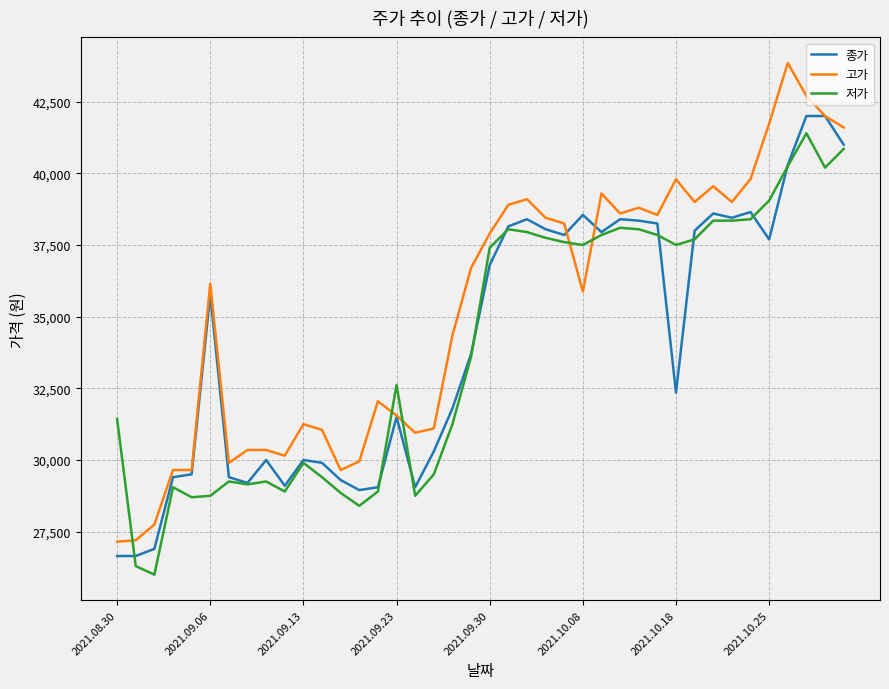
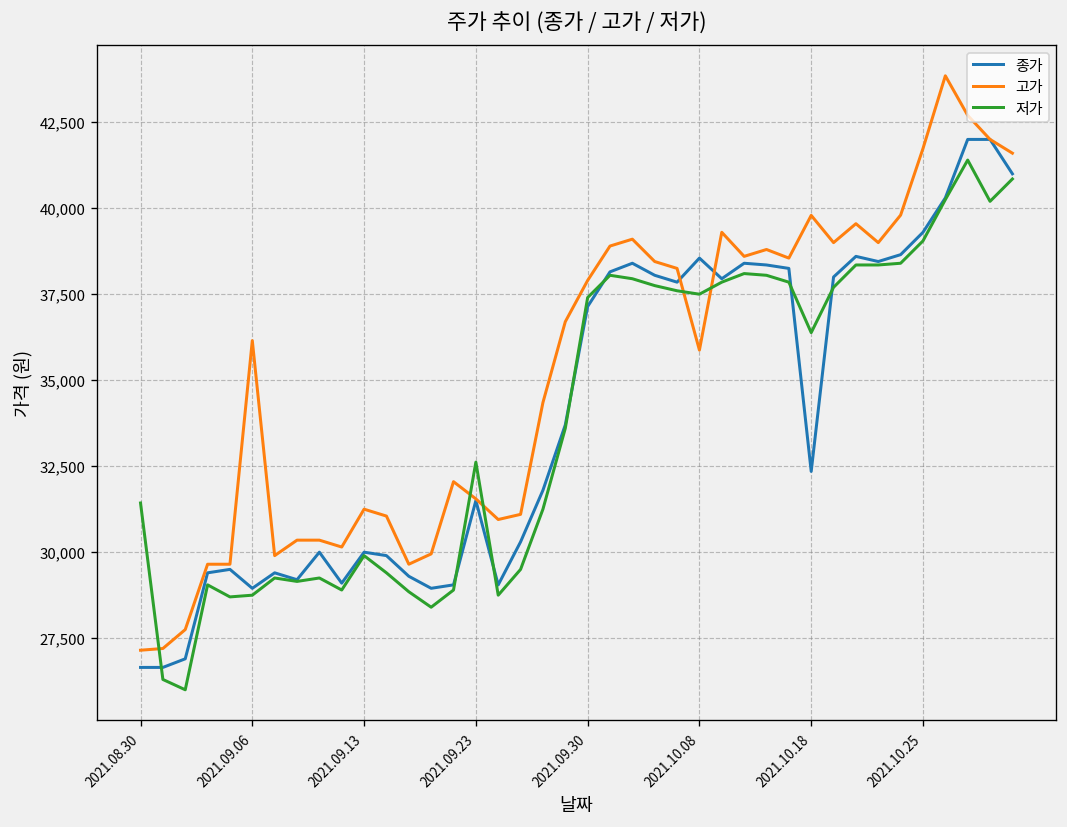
종가, 2021.09.06: 35,800 -> 29,000
종가, 2021.09.30: 36,800 -> 37,100
저가, 2021.10.18: 37,500 -> 36,400
종가, 2021.10.25: 37,700 -> 39,300
